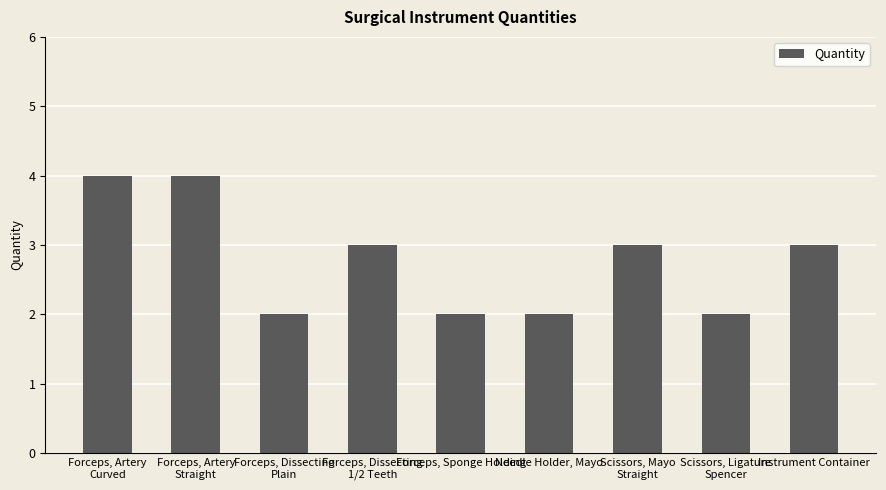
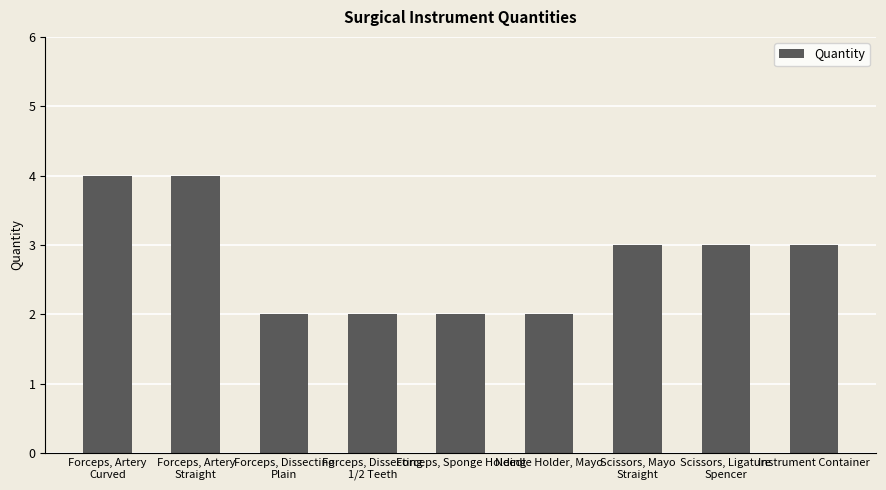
Forceps, Dissecting 1/2 Teeth: 3 -> 2
Scissors, Ligature Spencer: 2 -> 3
